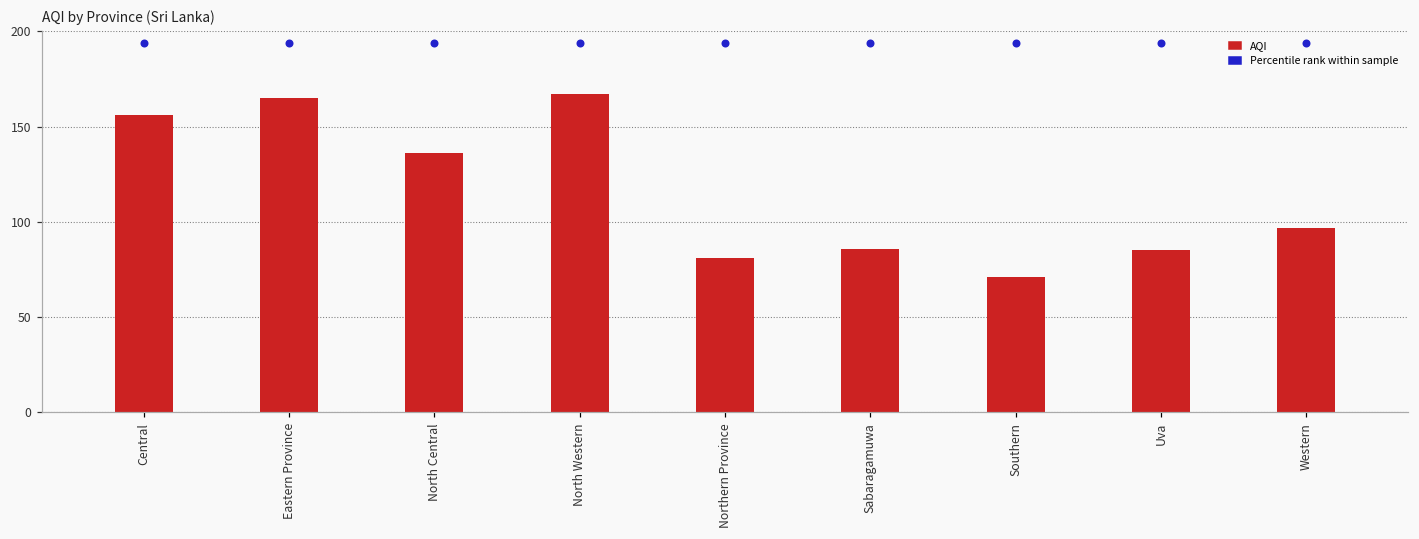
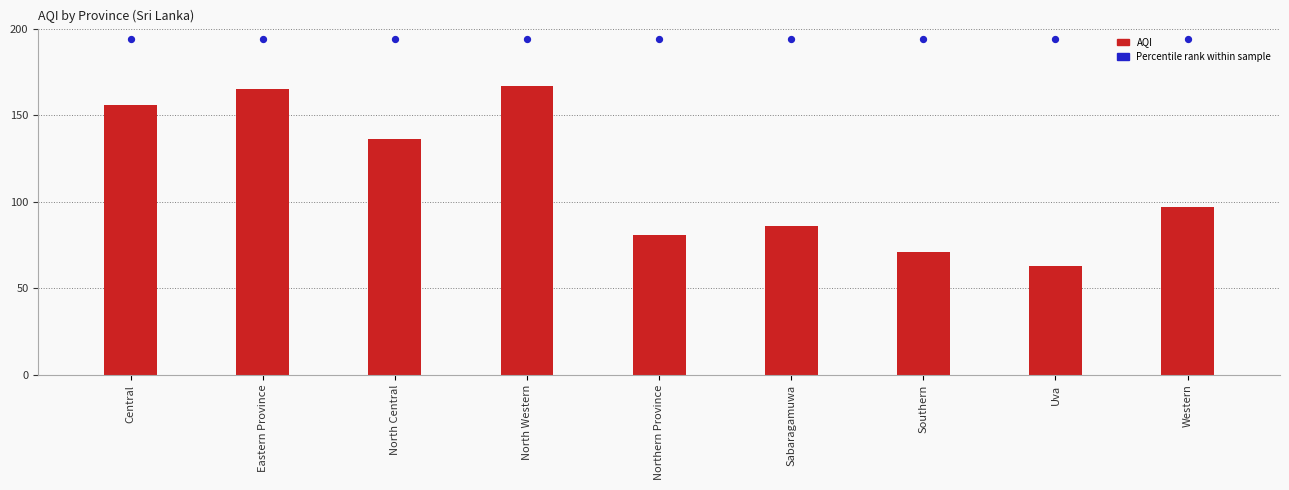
AQI, Uva: 85 -> 63
